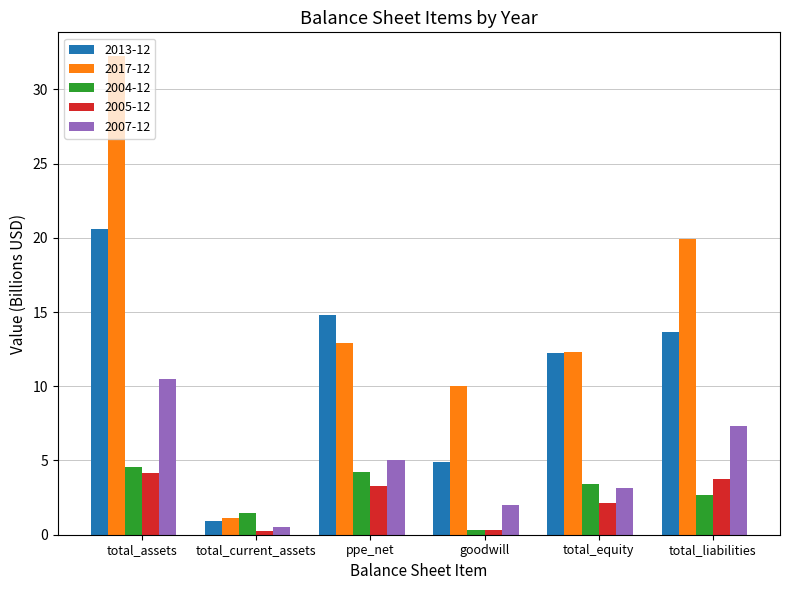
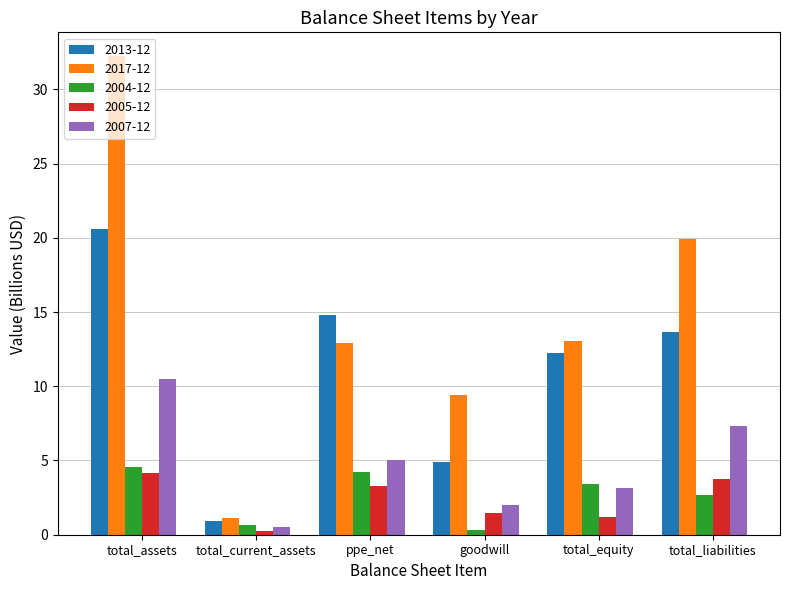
2004-12, total_current_assets: 1.5 -> 0.6
2017-12, goodwill: 10.0 -> 9.4
2005-12, goodwill: 0.3 -> 1.5
2017-12, total_equity: 12.3 -> 13.0
2005-12, total_equity: 2.1 -> 1.2
